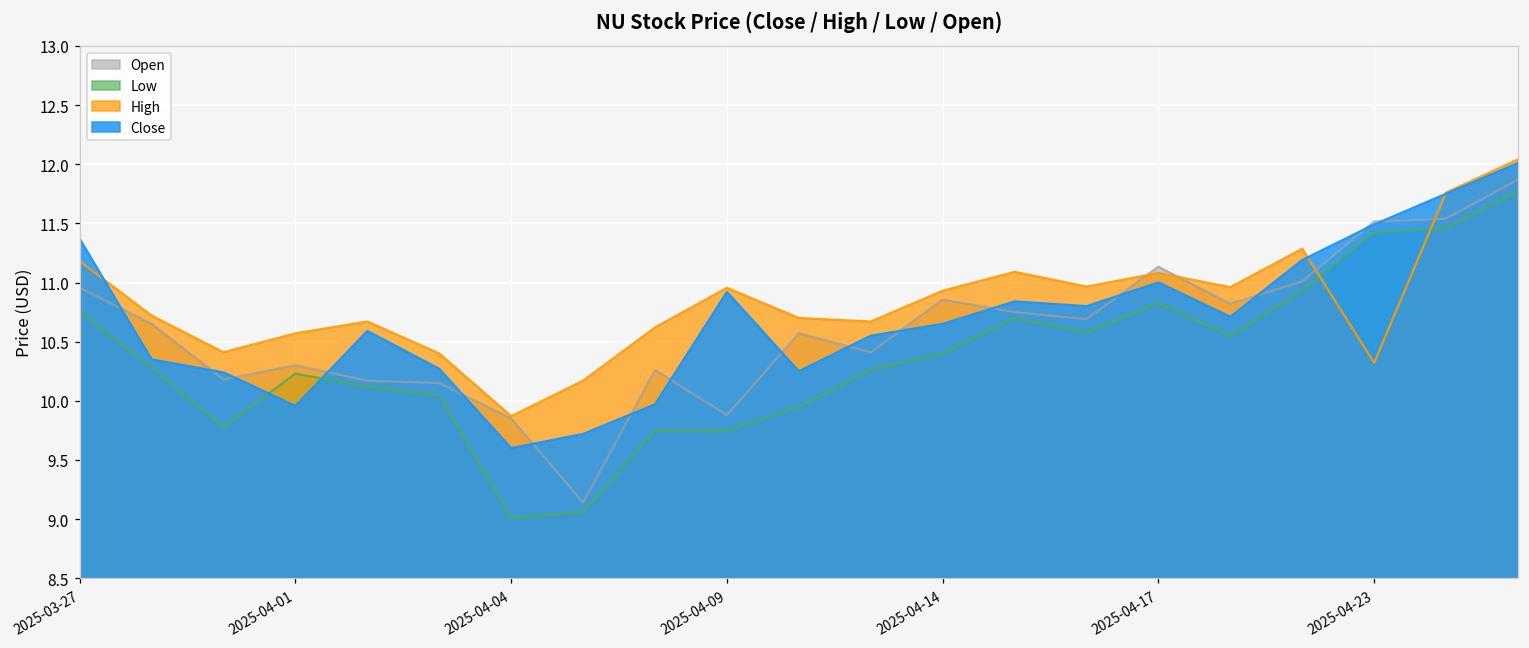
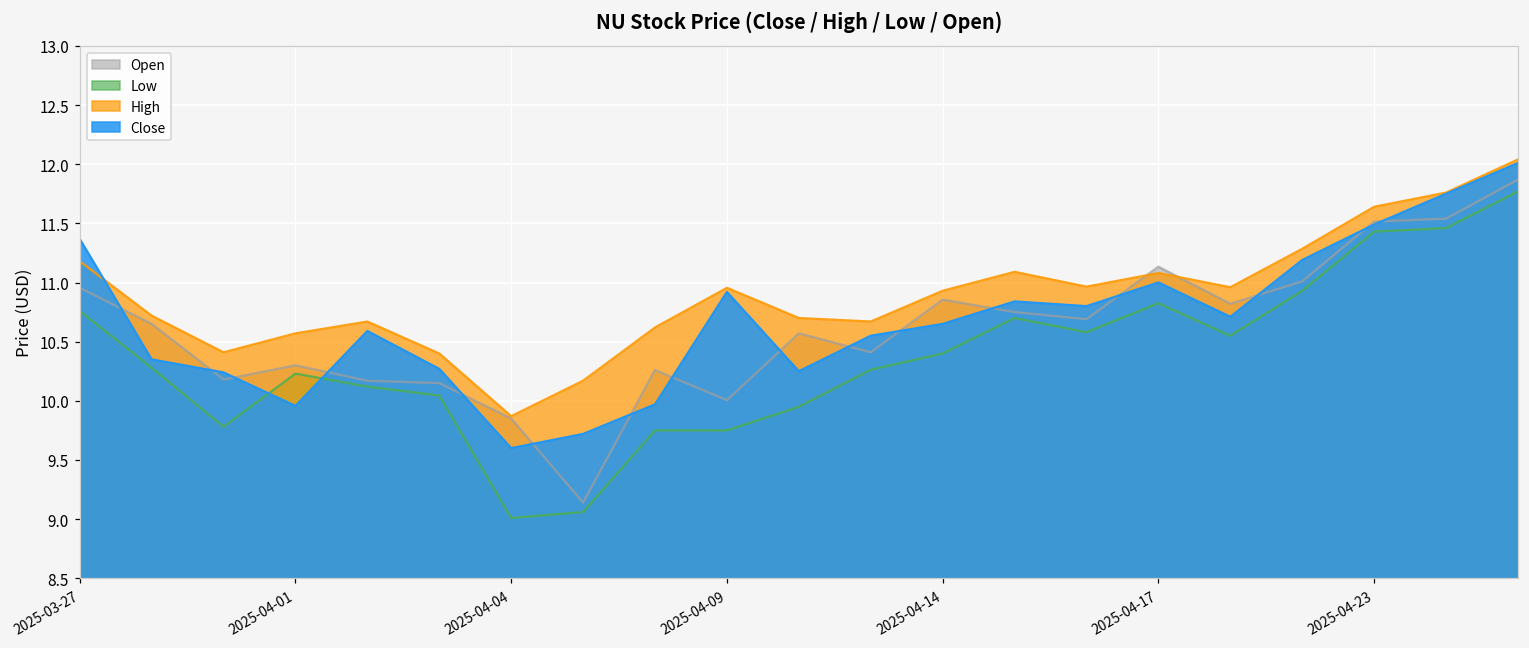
Open, 2025-04-09: 9.88 -> 10.01
High, 2025-04-23: 10.32 -> 11.64
